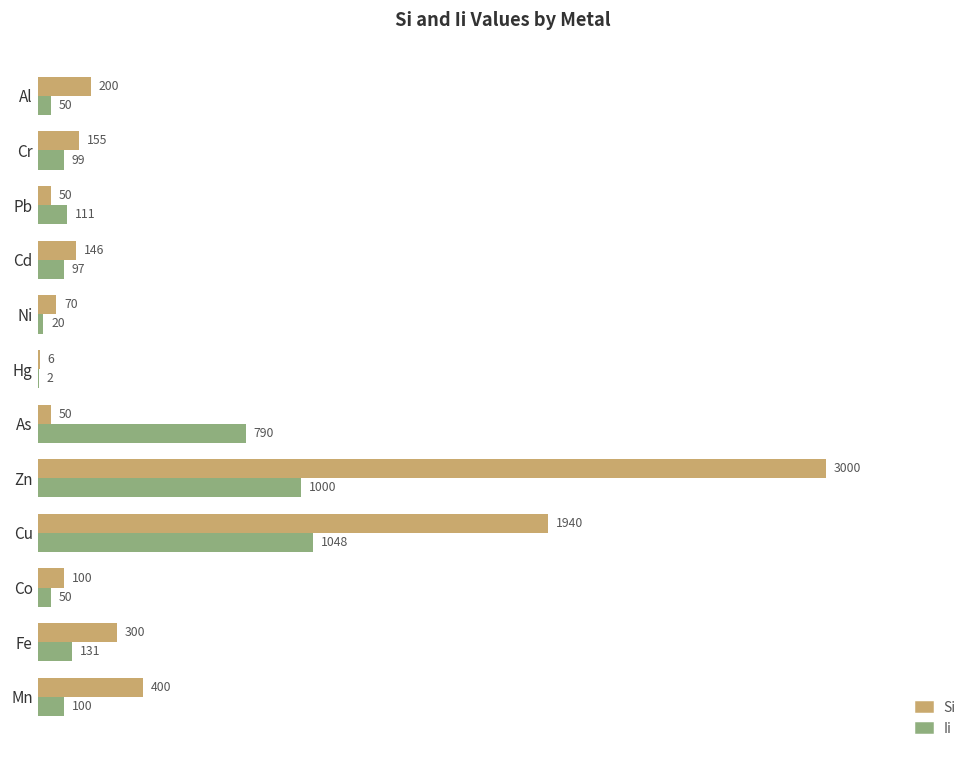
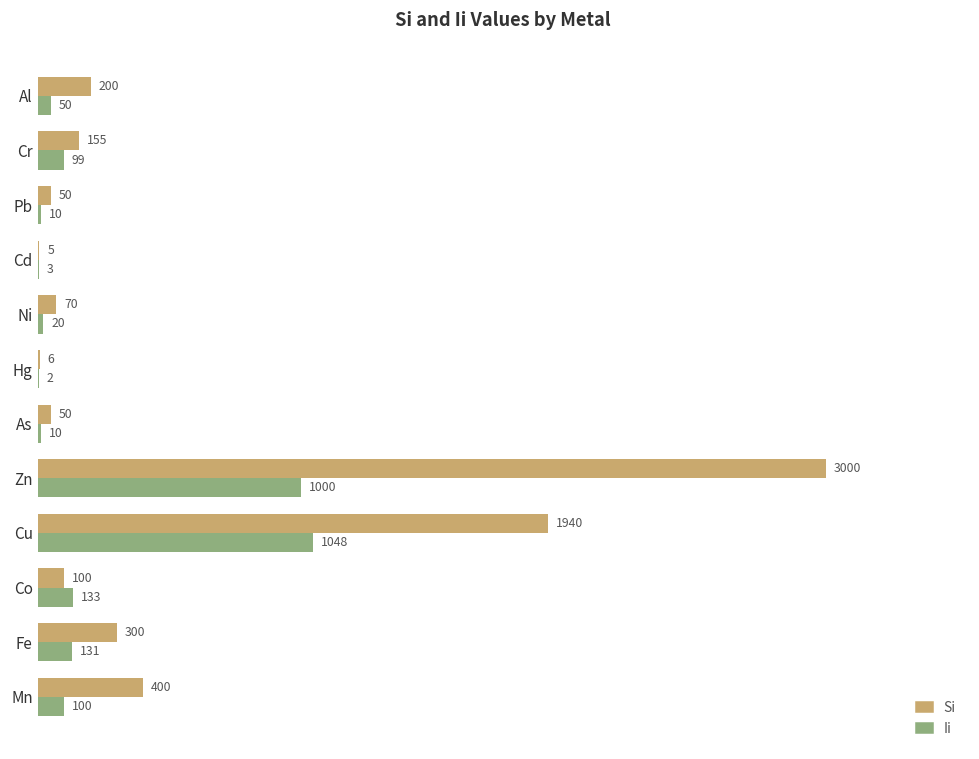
Ii, Pb: 111 -> 10
Si, Cd: 146 -> 5
Ii, Cd: 97 -> 3
Ii, As: 790 -> 10
Ii, Co: 50 -> 133
